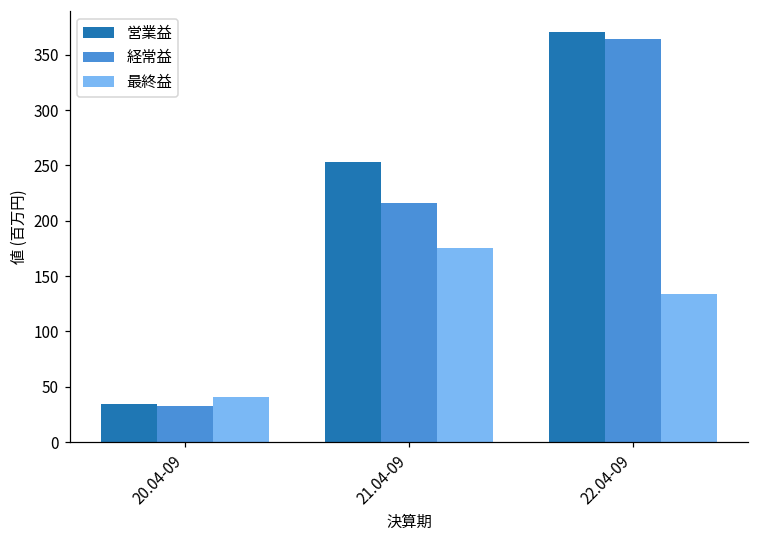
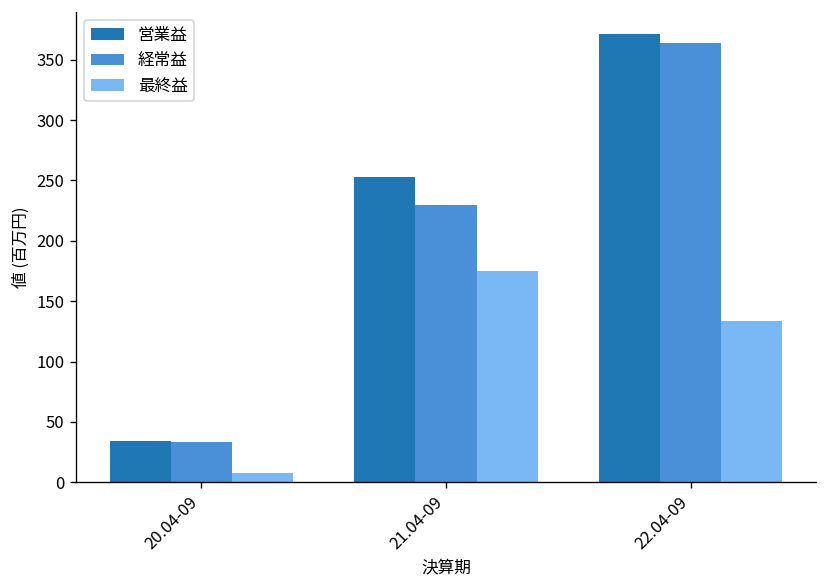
最終益, 20.04-09: 41 -> 8
経常益, 21.04-09: 216 -> 230
